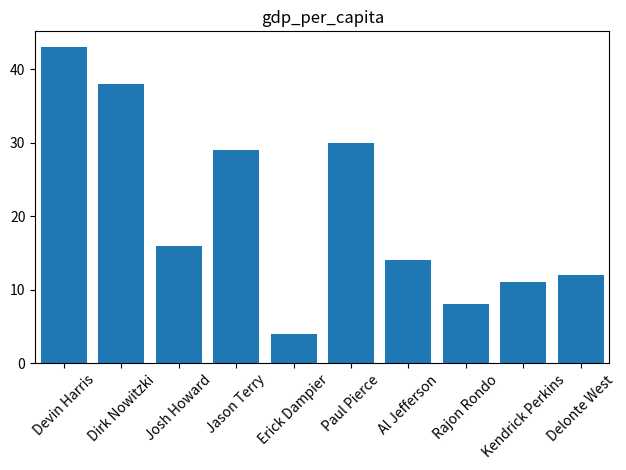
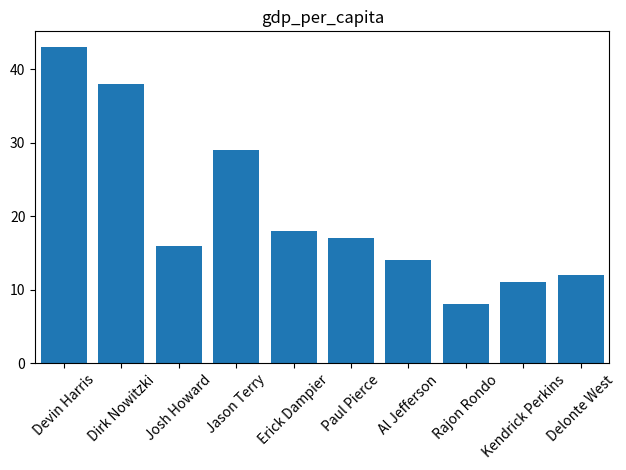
Erick Dampier: 4 -> 18
Paul Pierce: 30 -> 17
